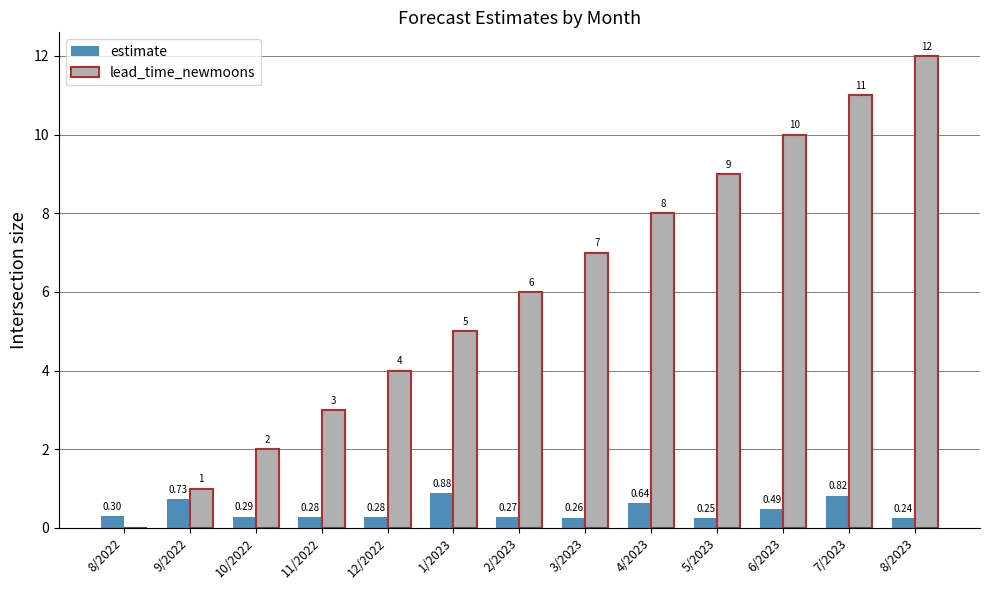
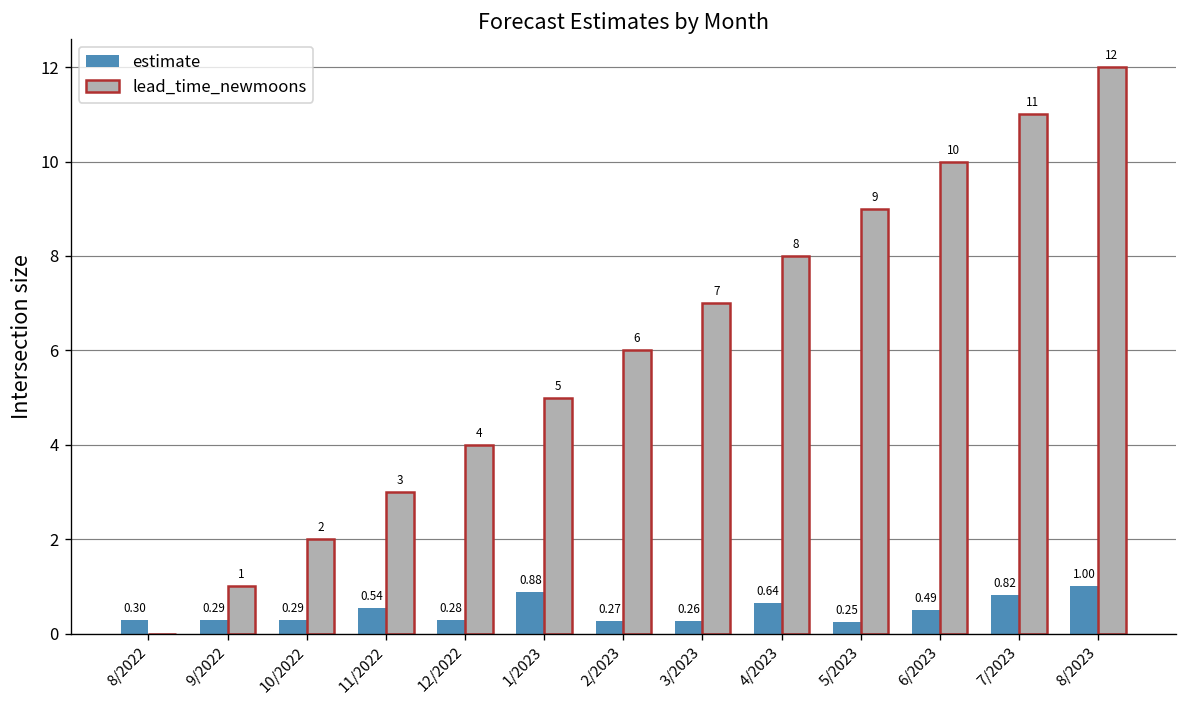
estimate, 9/2022: 0.73 -> 0.29
estimate, 11/2022: 0.28 -> 0.54
estimate, 8/2023: 0.24 -> 1.00
